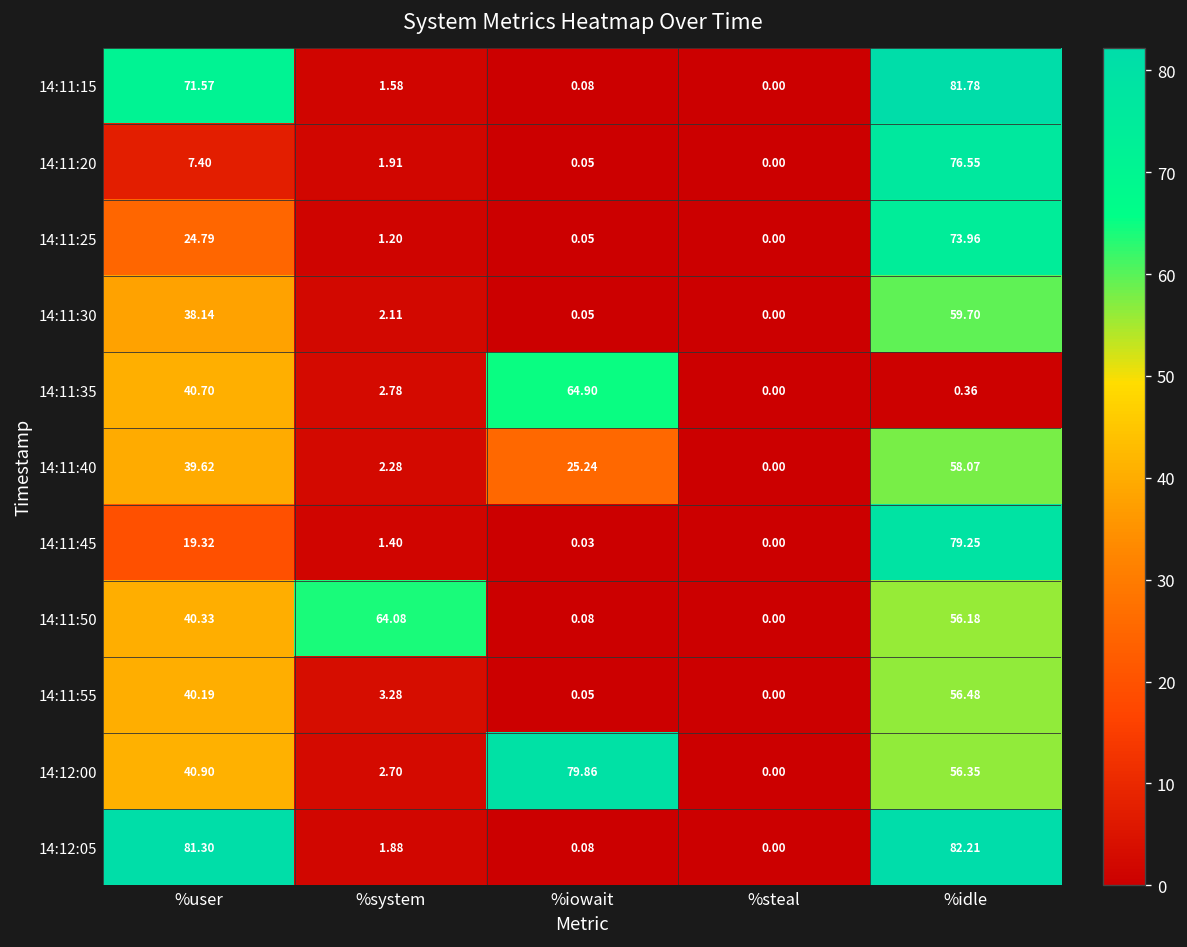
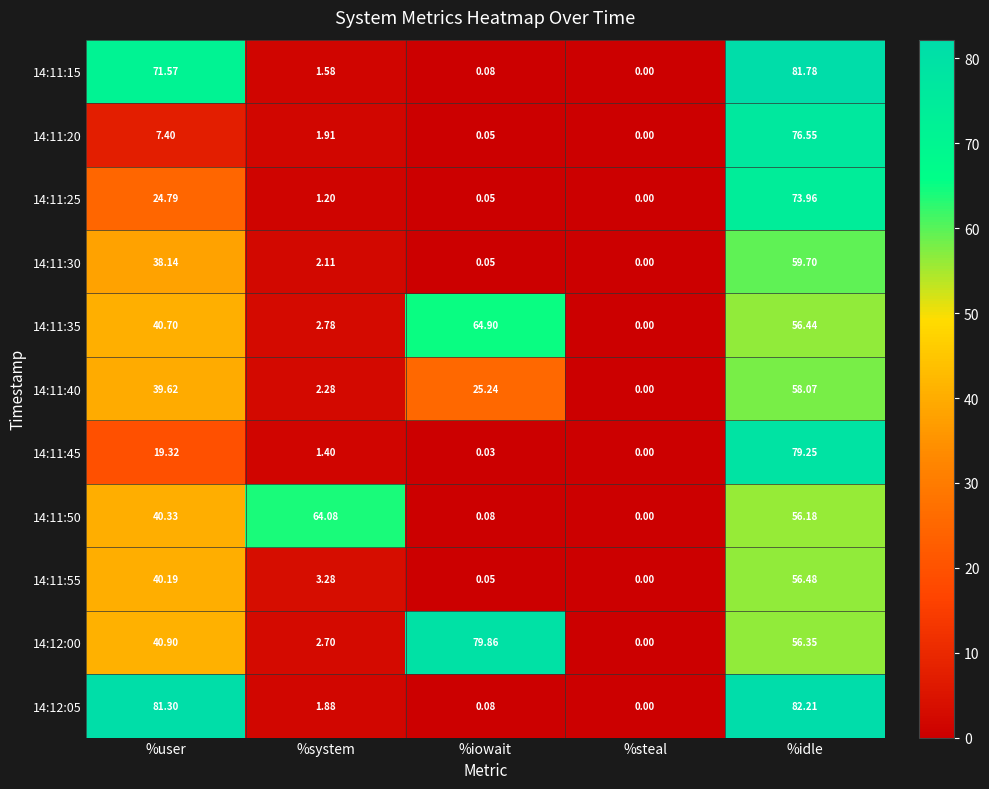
14:11:35, %idle: 0.36 -> 56.44
